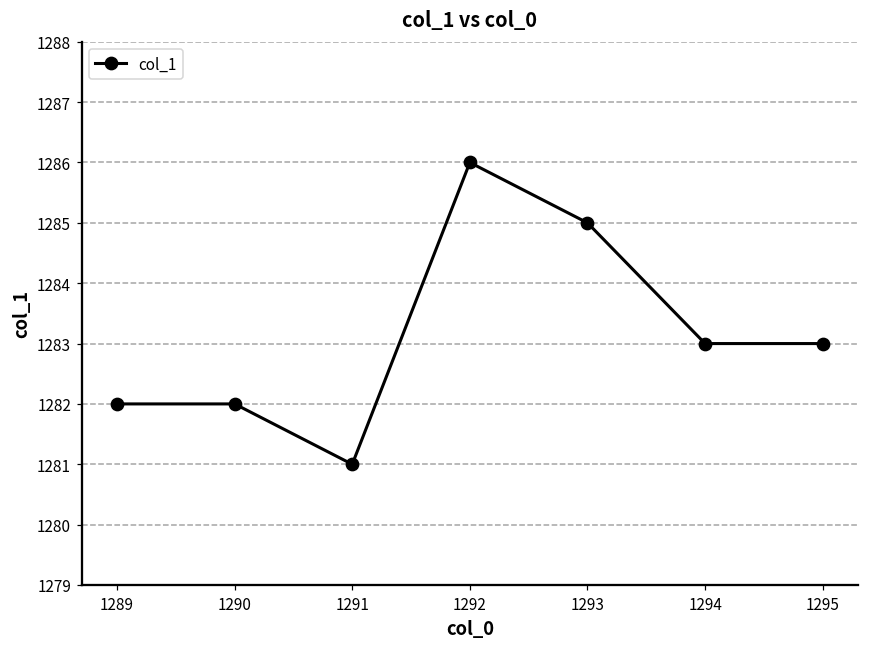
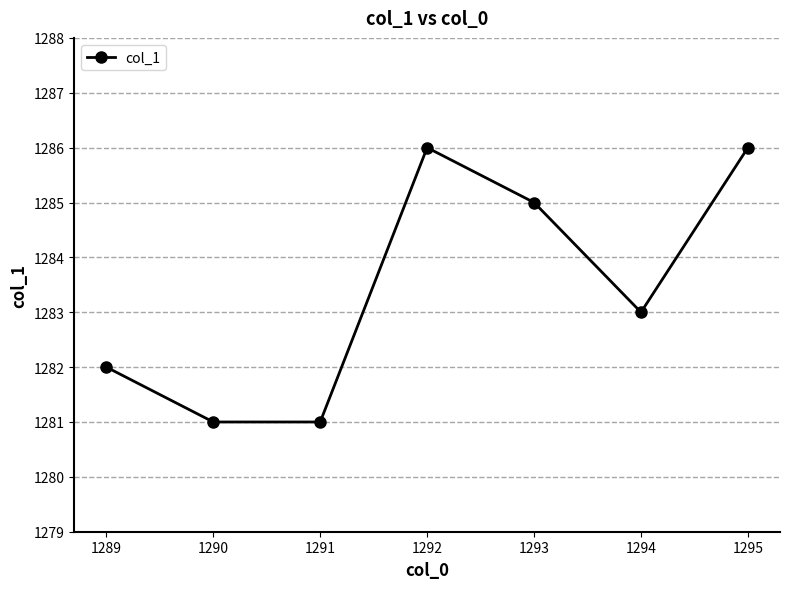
1290: 1282 -> 1281
1295: 1283 -> 1286
